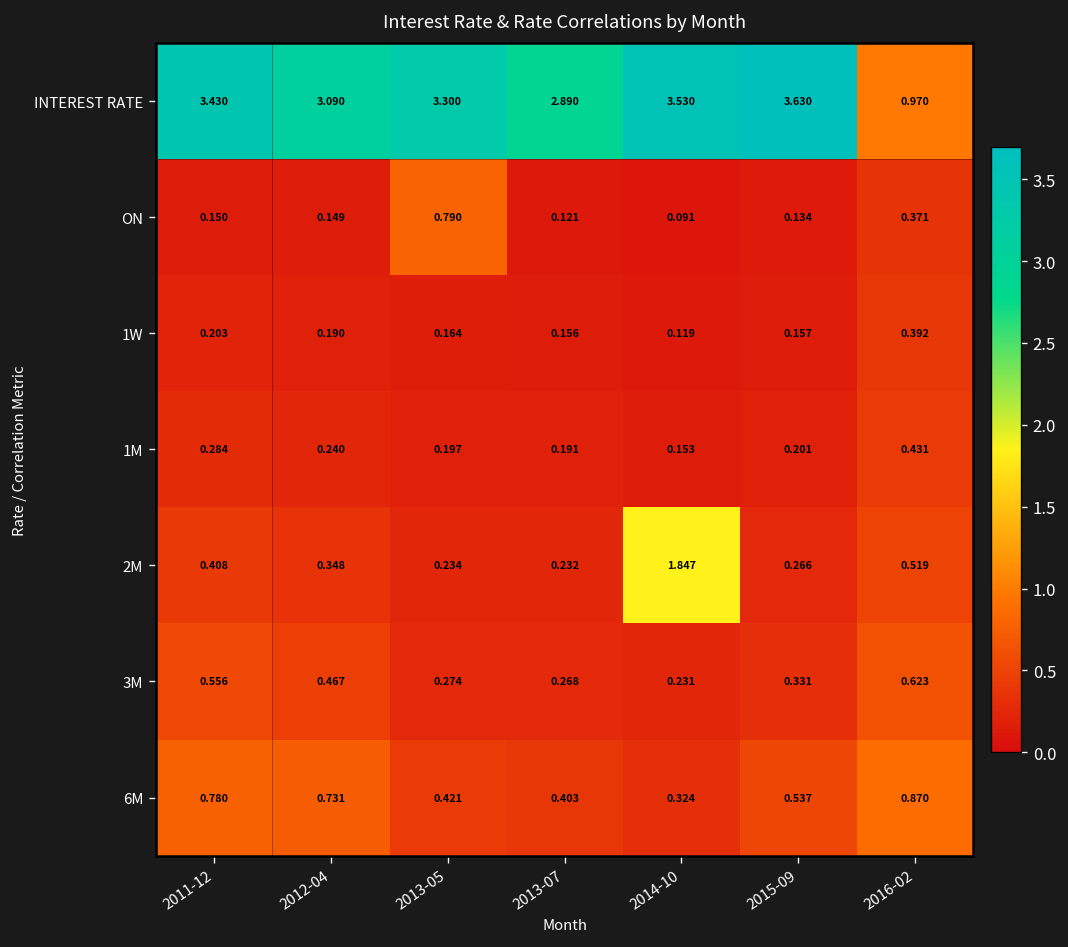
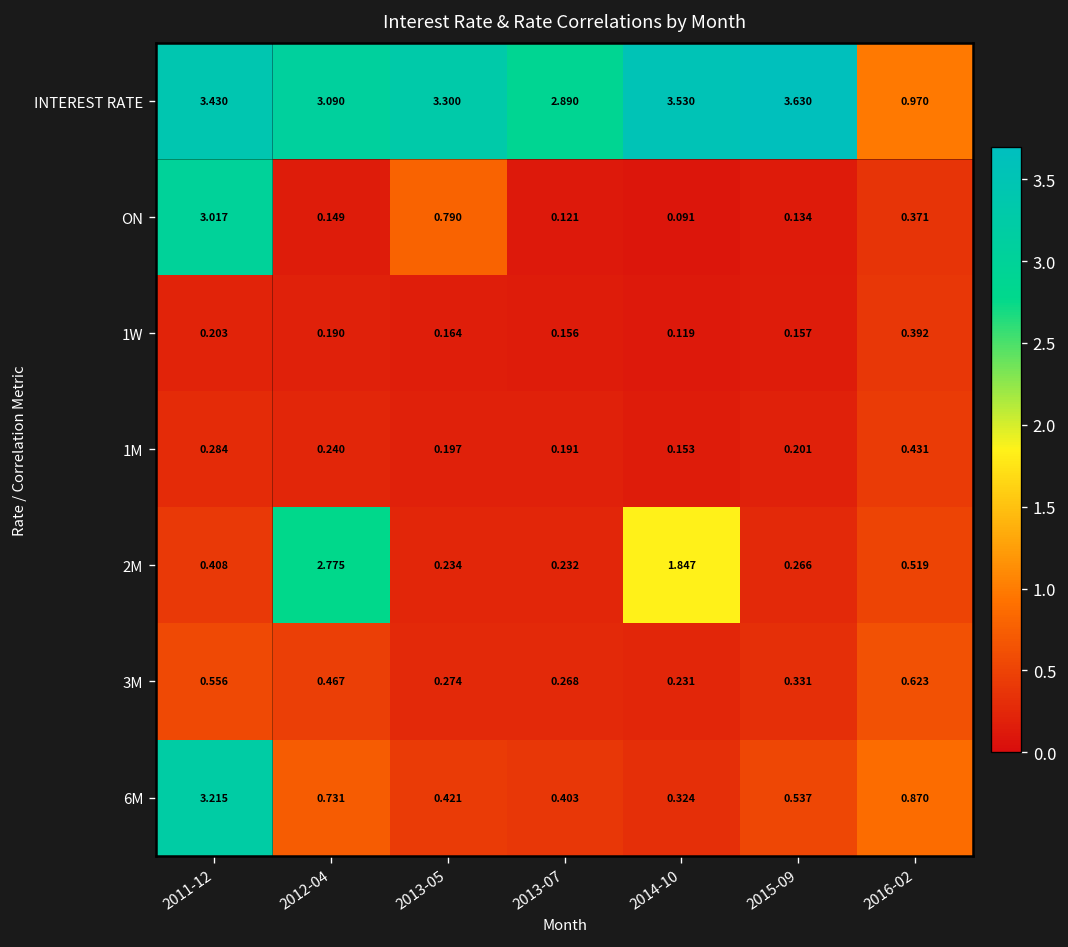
ON, 2011-12: 0.150 -> 3.017
2M, 2012-04: 0.348 -> 2.775
6M, 2011-12: 0.780 -> 3.215
